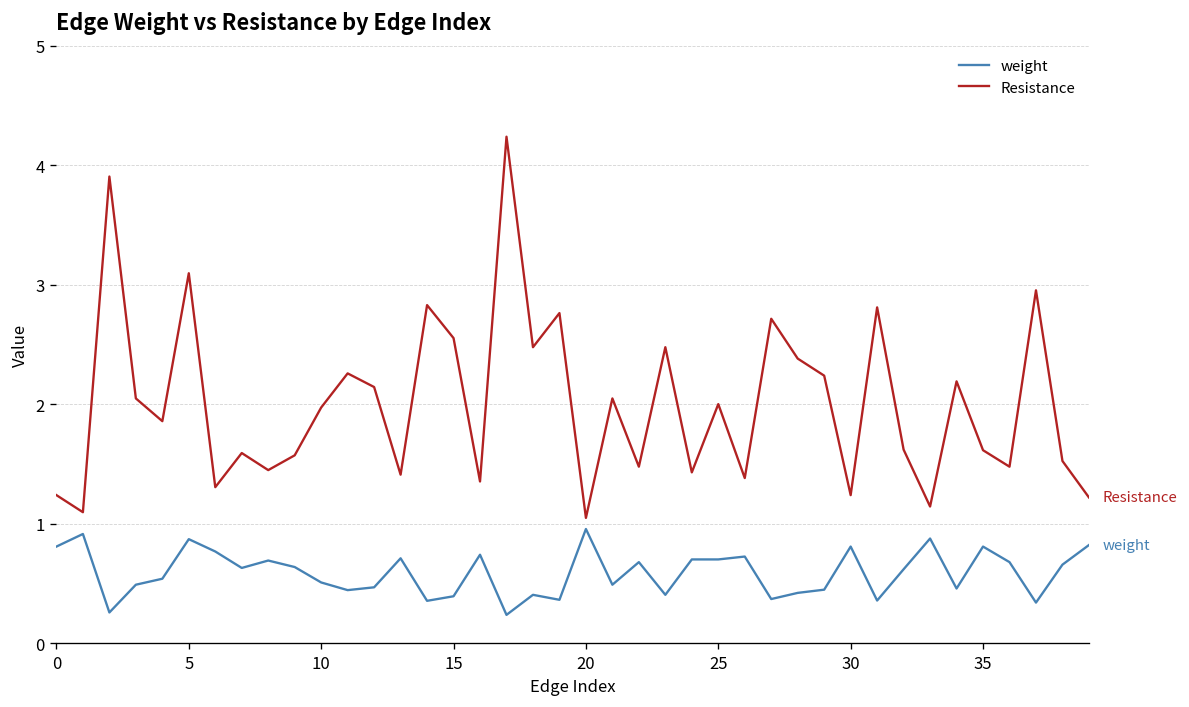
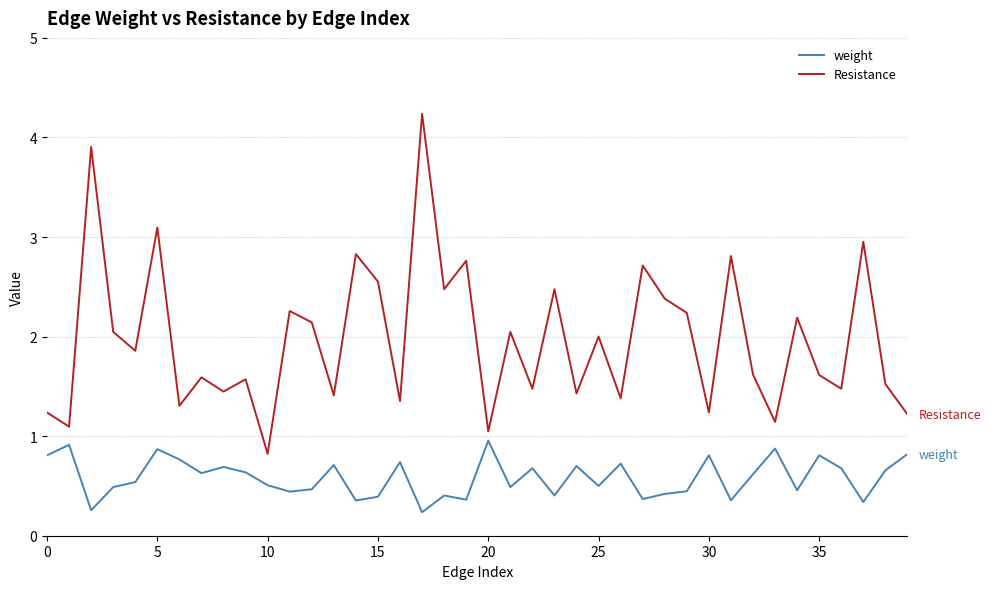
Resistance, 10: 2.0 -> 0.8
weight, 25: 0.7 -> 0.5
